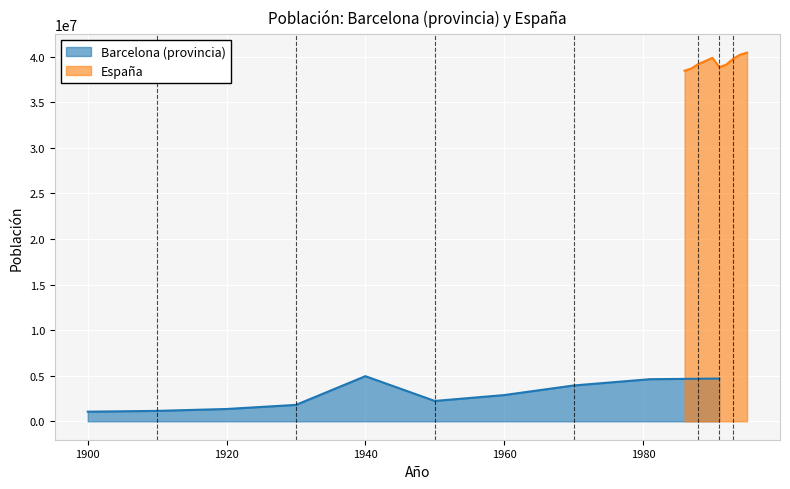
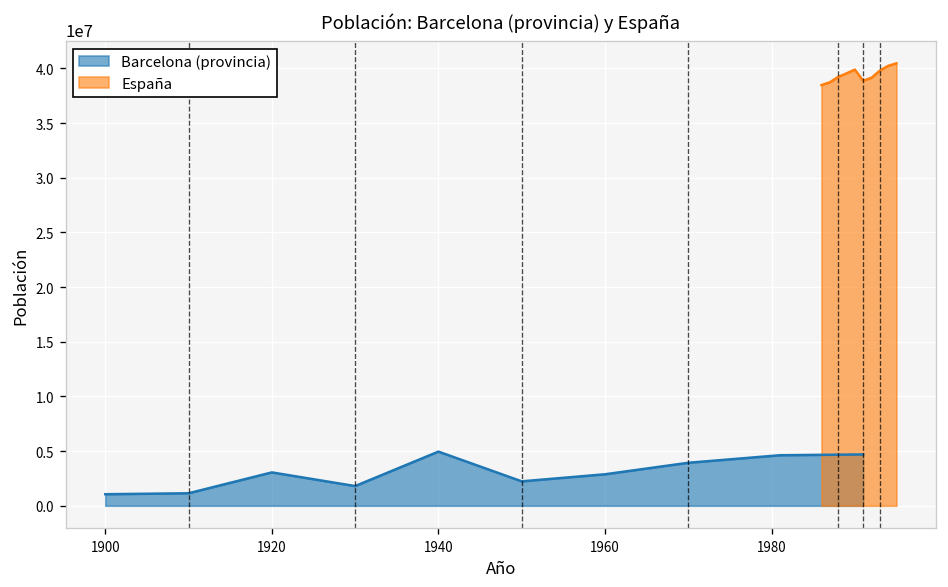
Barcelona (provincia), 1920: 1000000 -> 3000000
